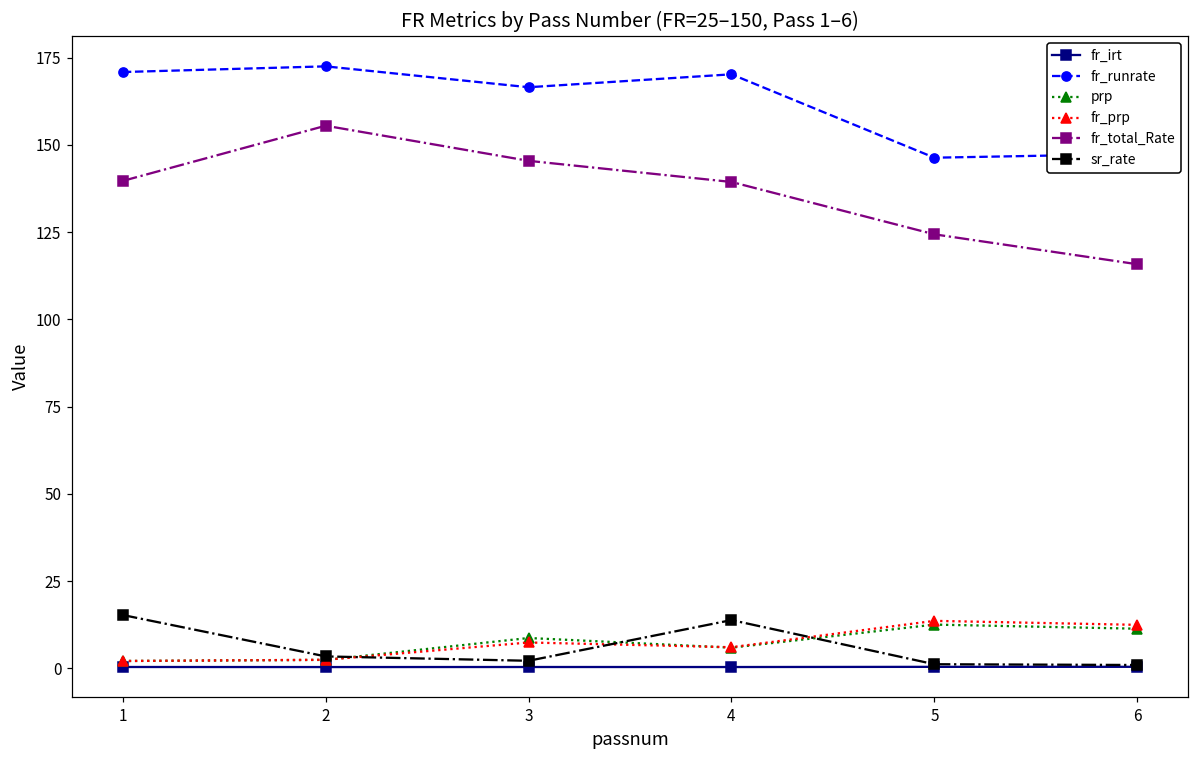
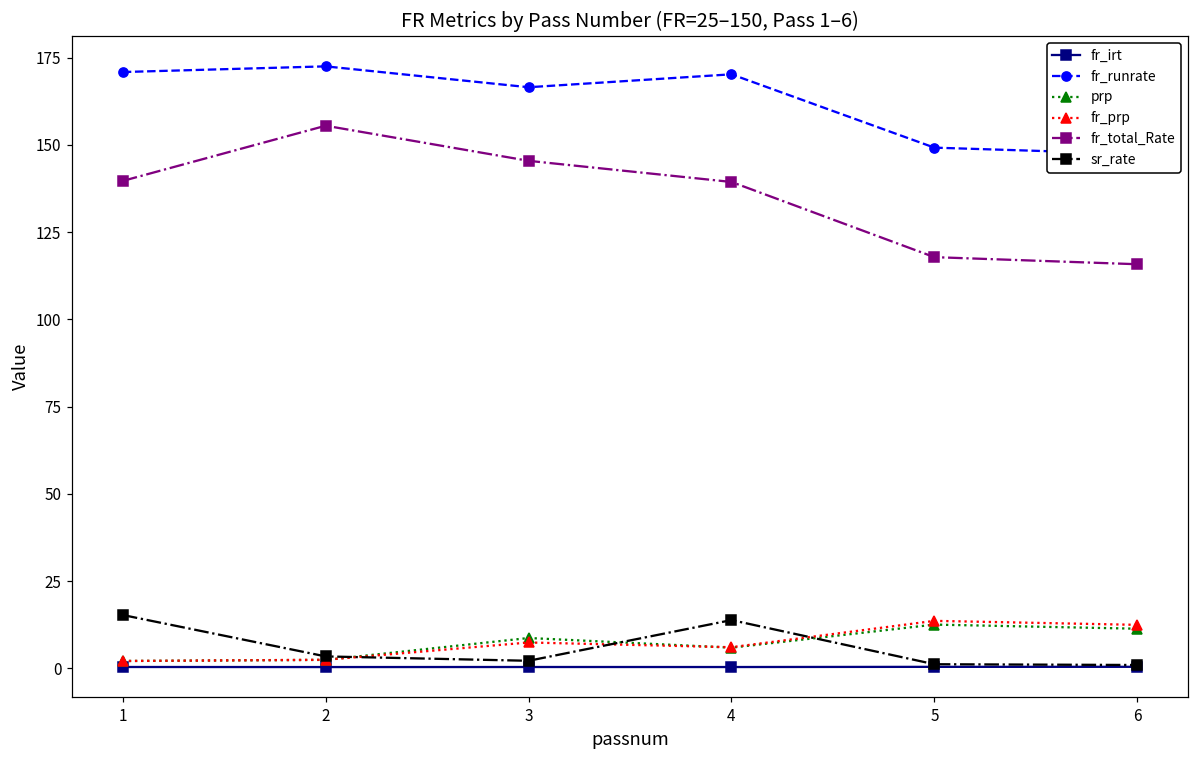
fr_runrate, 5: 146 -> 149
fr_total_Rate, 5: 124 -> 118
